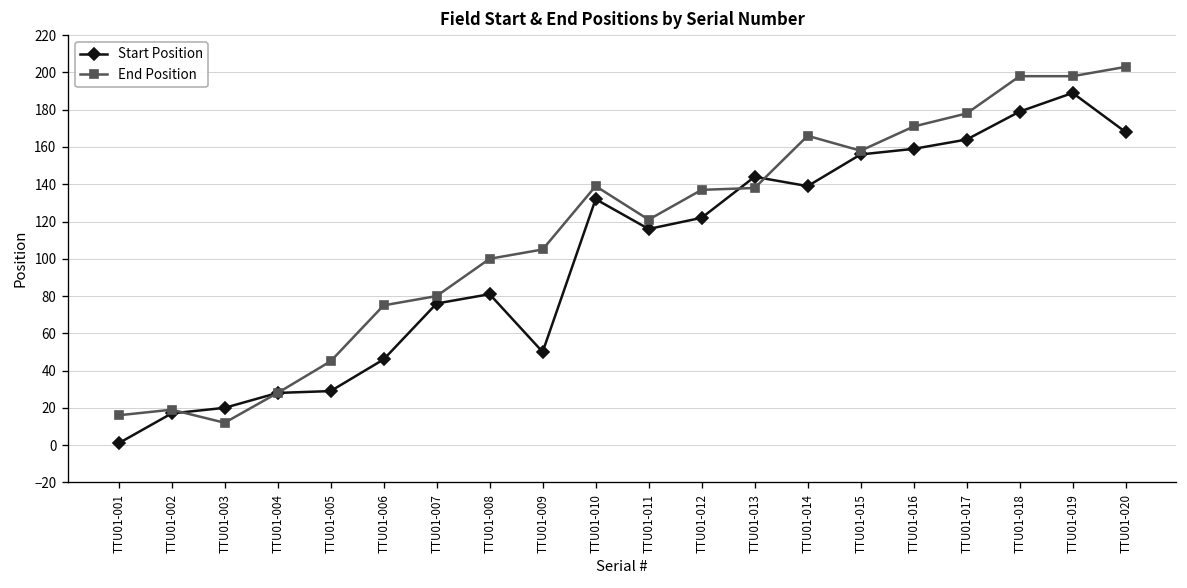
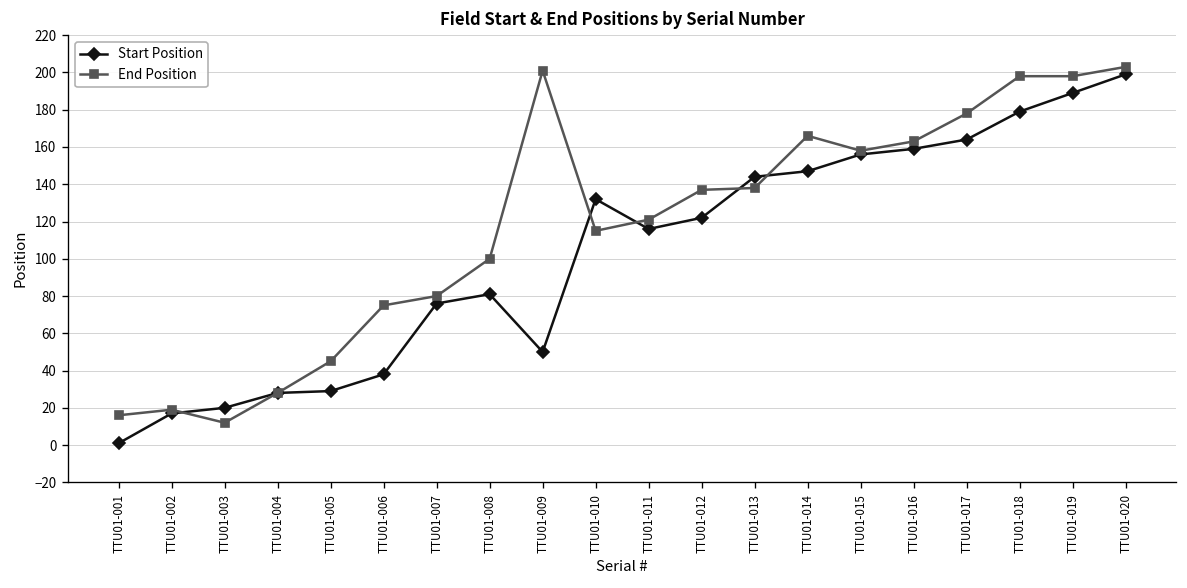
Start Position, TTU01-006: 46 -> 38
End Position, TTU01-009: 105 -> 201
End Position, TTU01-010: 139 -> 115
Start Position, TTU01-014: 139 -> 147
End Position, TTU01-016: 171 -> 163
Start Position, TTU01-020: 168 -> 199
